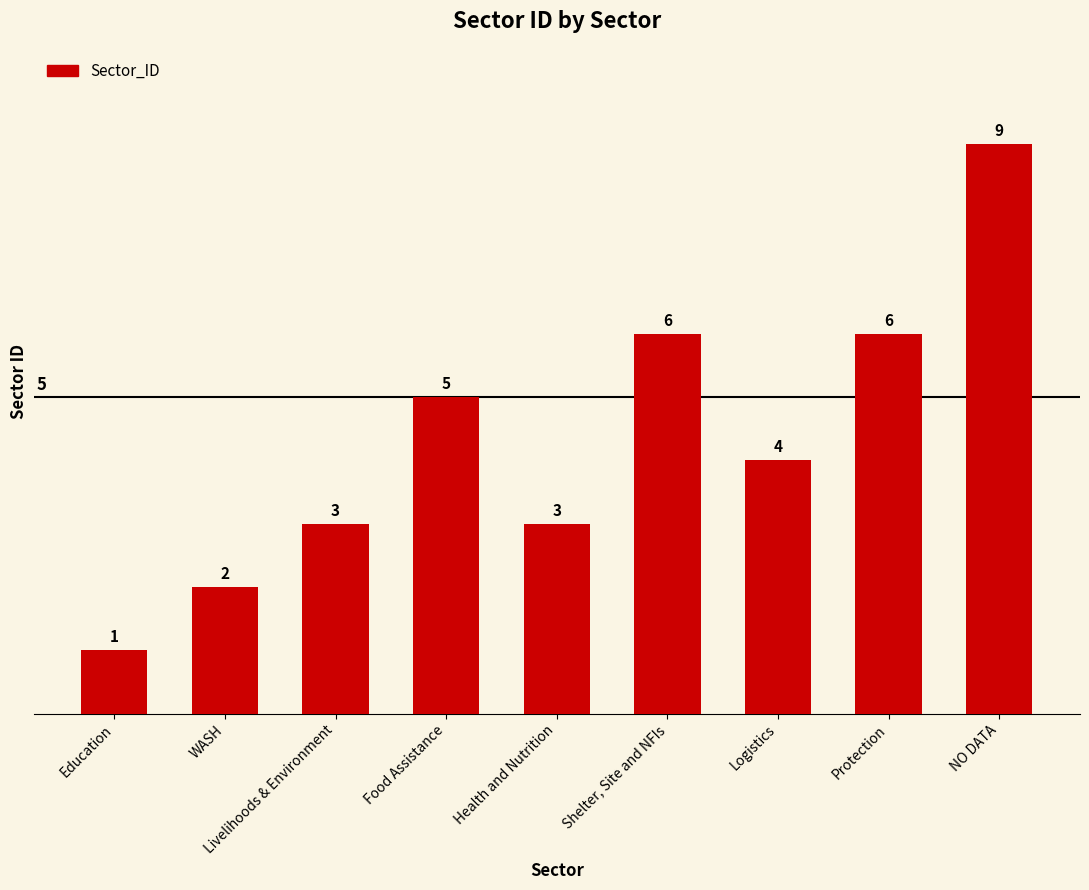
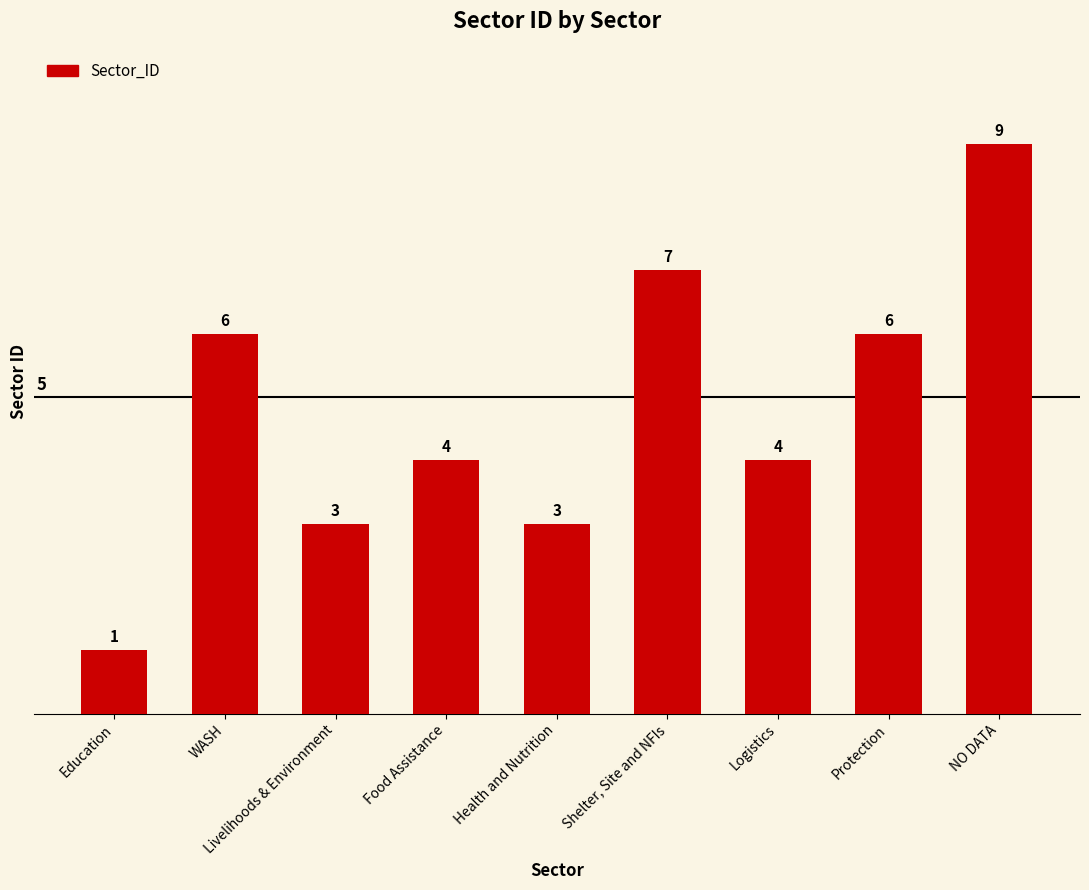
WASH: 2 -> 6
Food Assistance: 5 -> 4
Shelter, Site and NFIs: 6 -> 7
